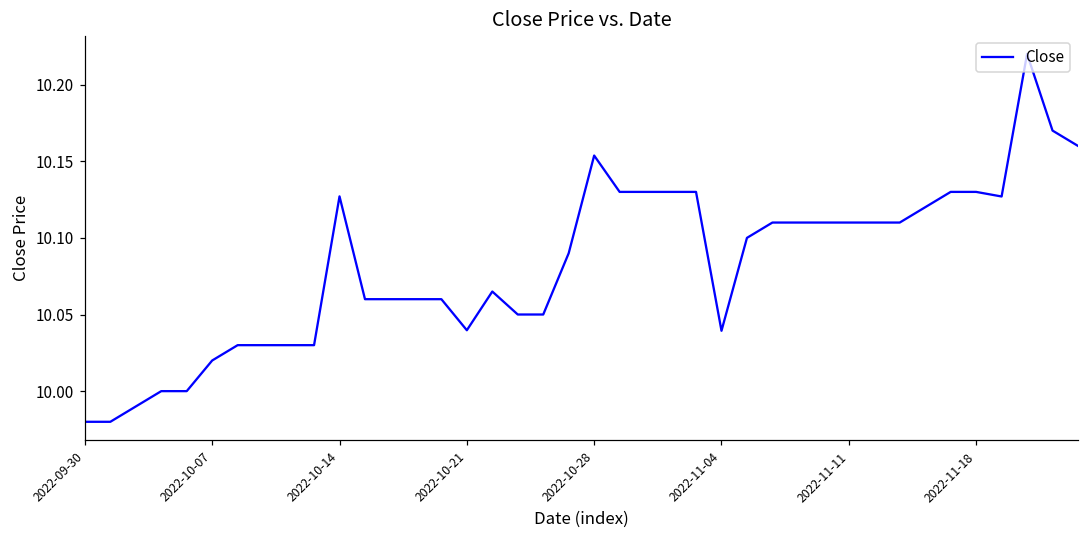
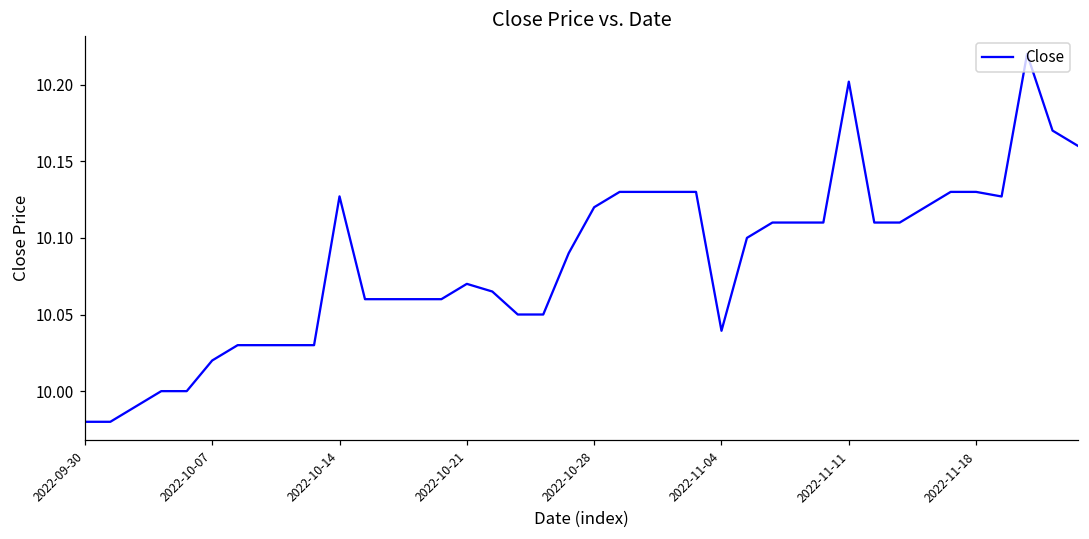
2022-10-21: 10.040 -> 10.070
2022-10-28: 10.154 -> 10.120
2022-11-11: 10.110 -> 10.202
